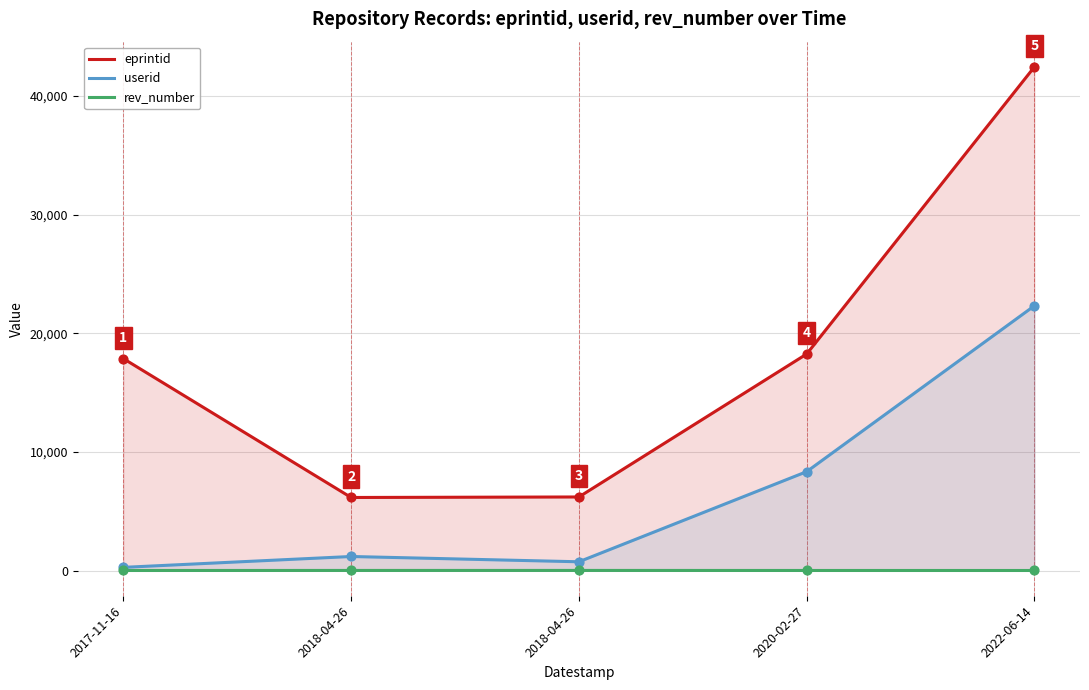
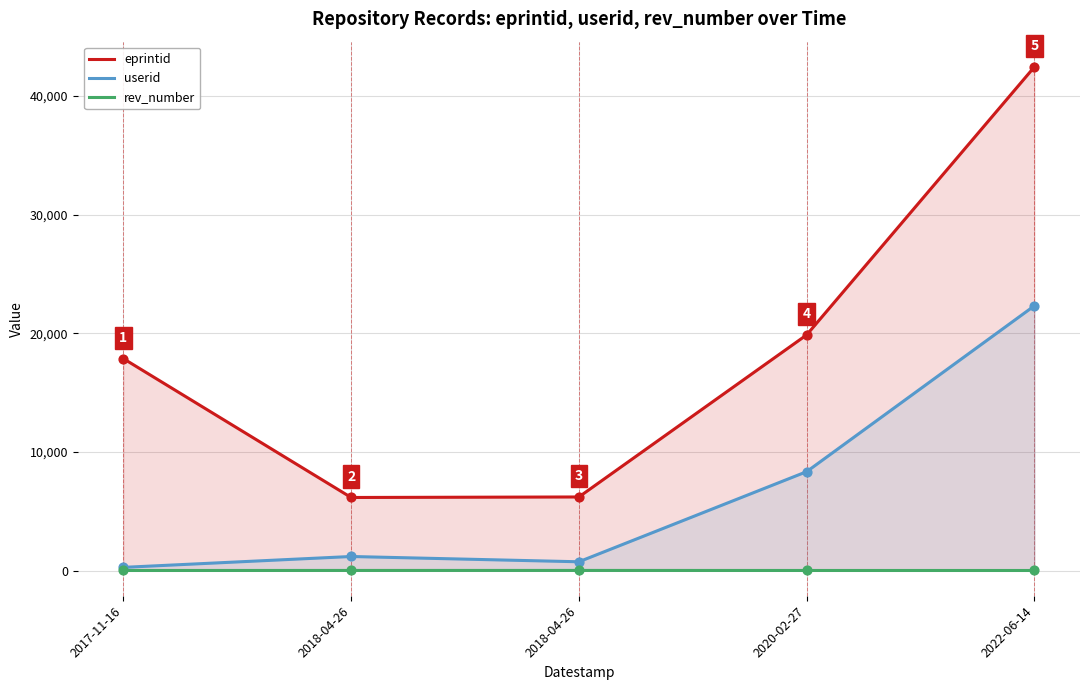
eprintid, 2020-02-27: 18,200 -> 19,900
